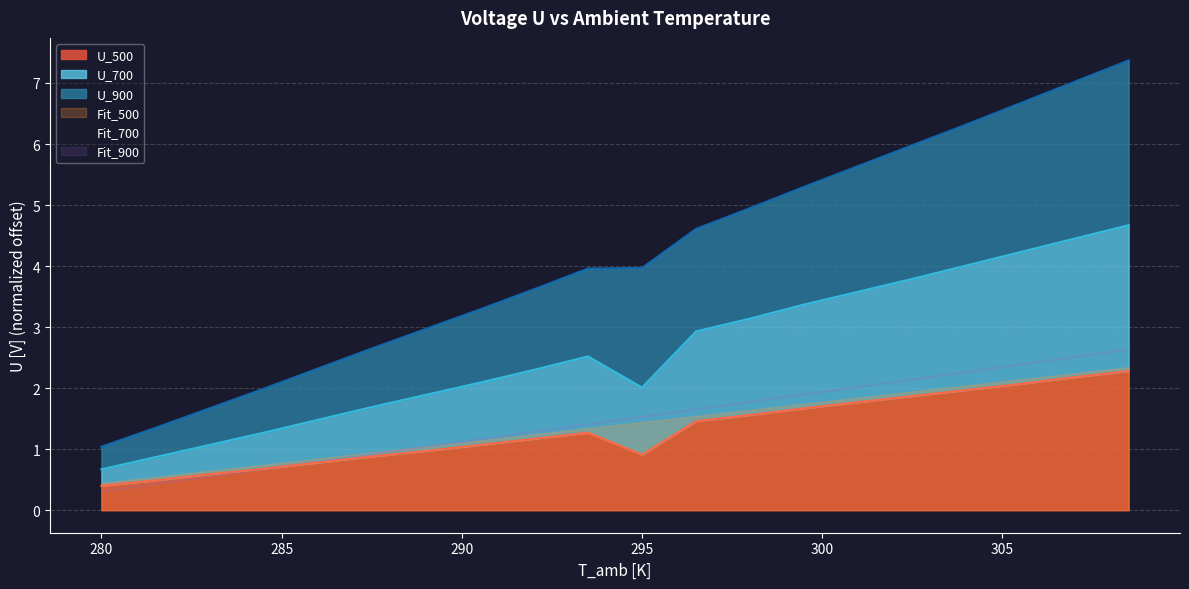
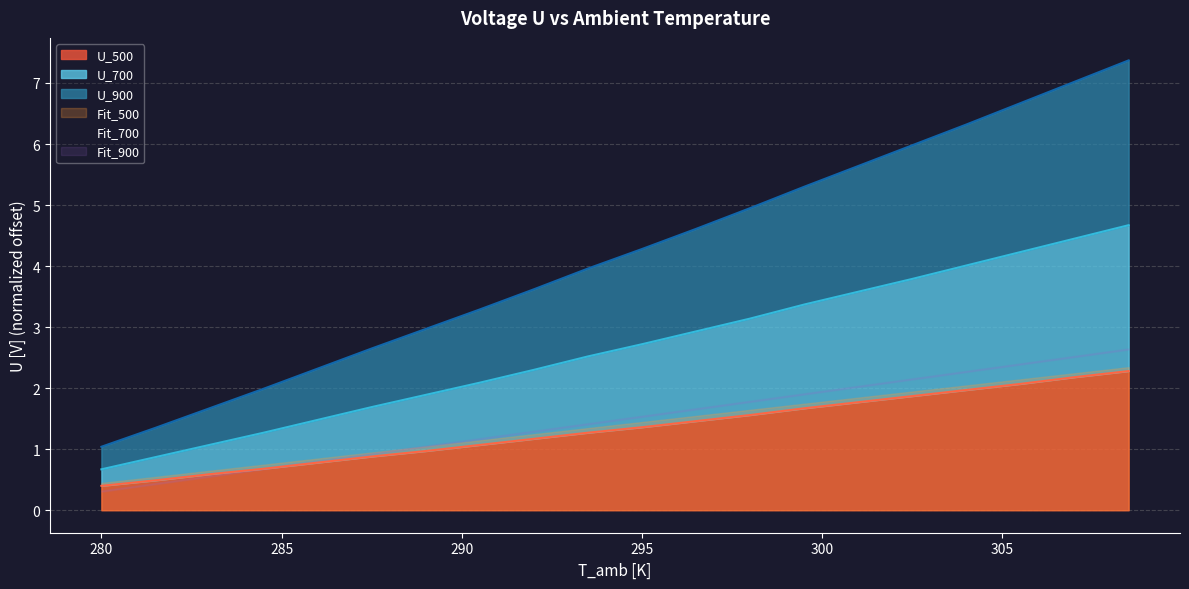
U_500, 295: 0.9 -> 1.4
U_700, 295: 1.1 -> 1.4
U_900, 295: 2.0 -> 1.6
